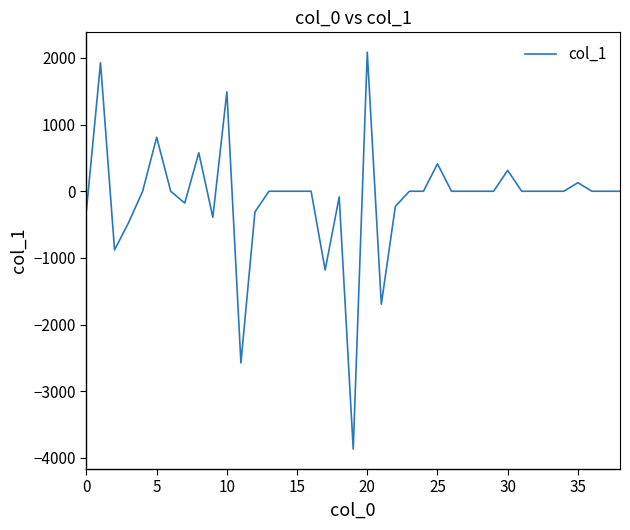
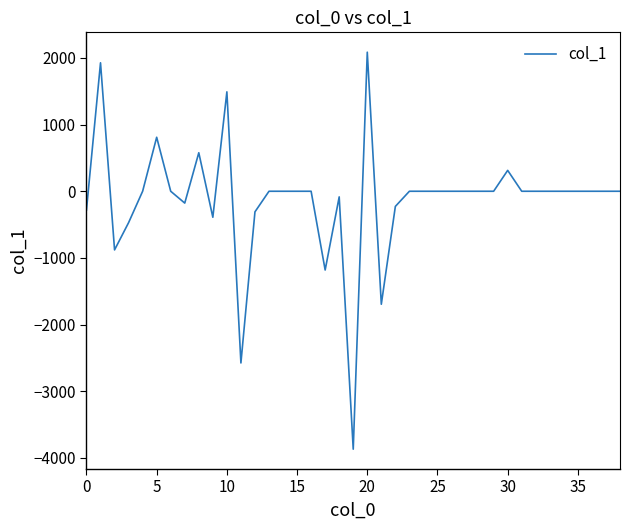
25: 400 -> 0
35: 100 -> 0
